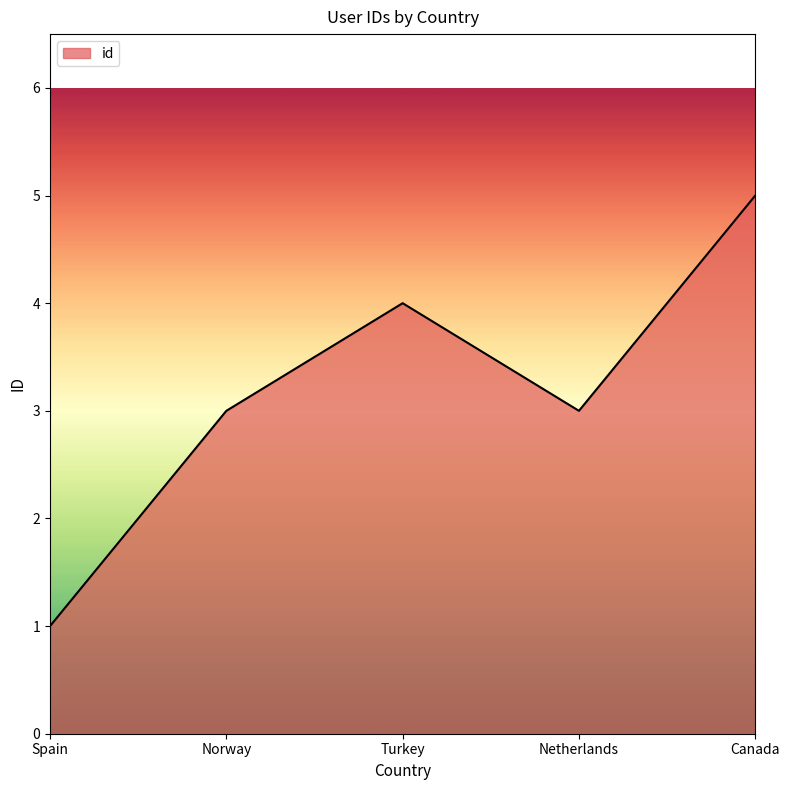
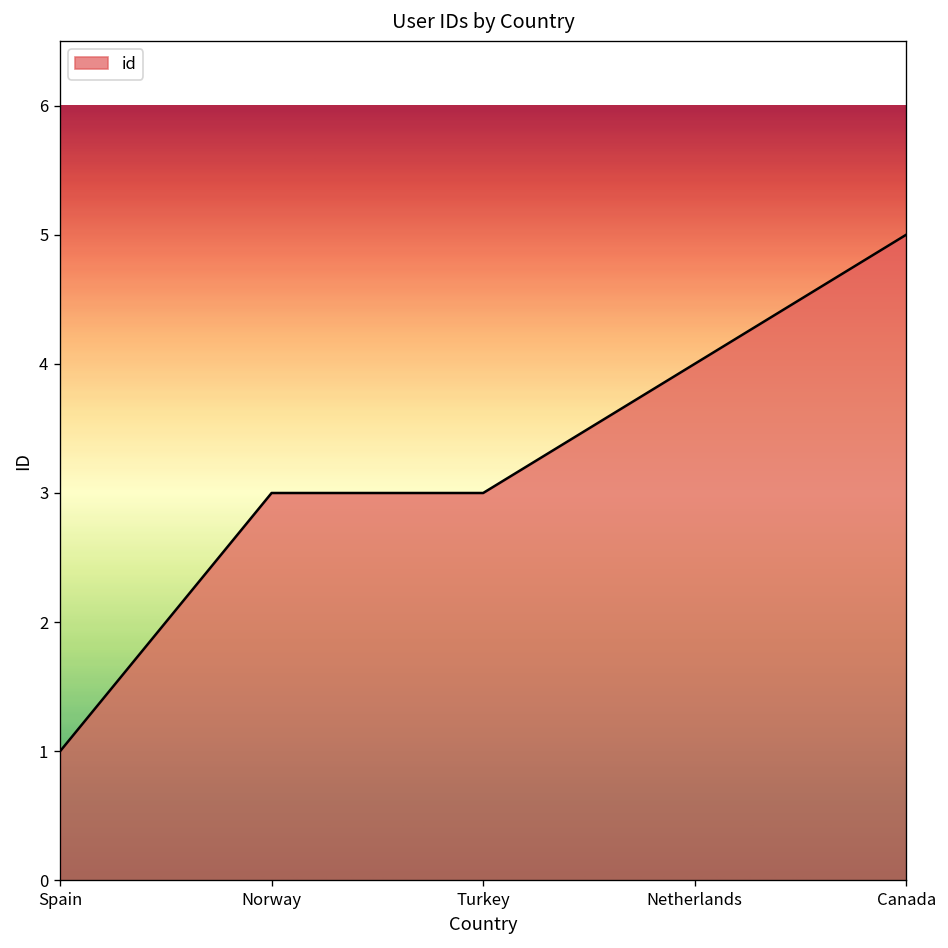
Turkey: 4 -> 3
Netherlands: 3 -> 4
